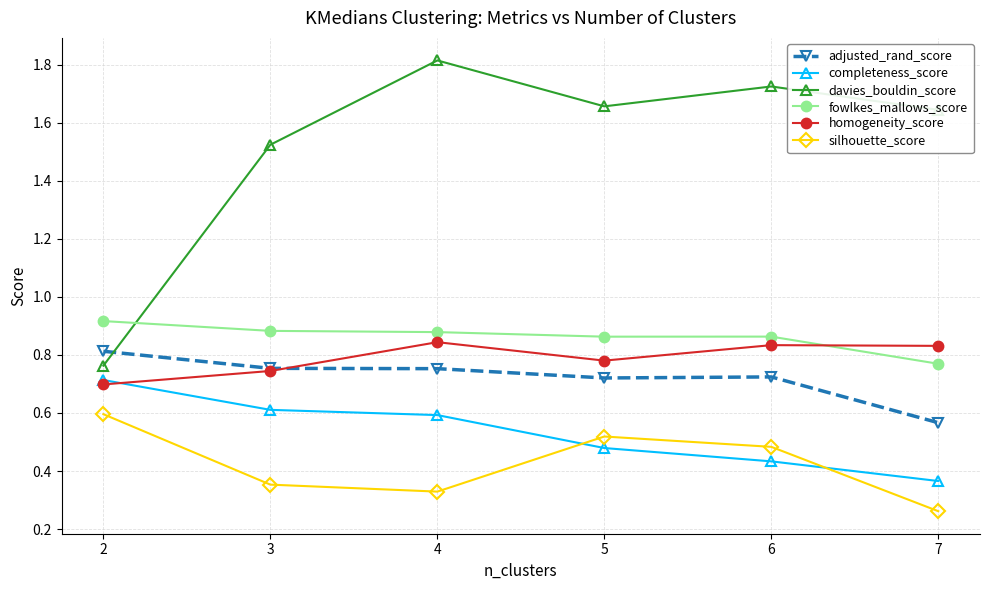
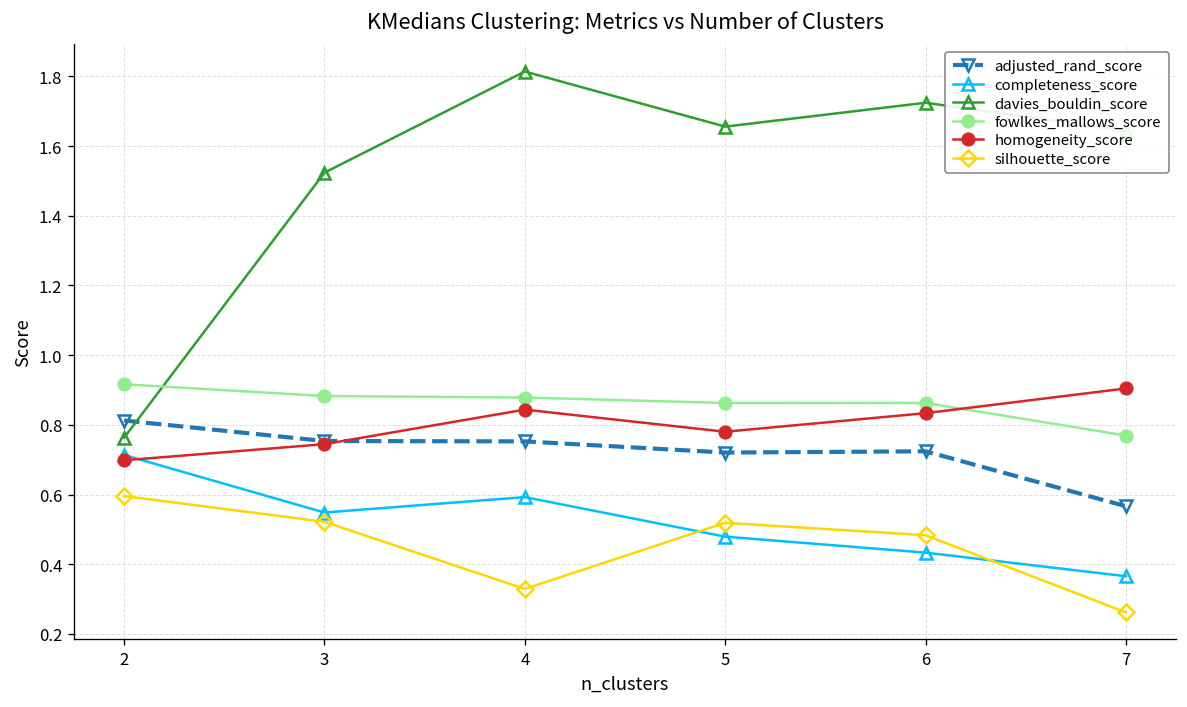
completeness_score, 3: 0.61 -> 0.55
silhouette_score, 3: 0.35 -> 0.52
homogeneity_score, 7: 0.83 -> 0.90
